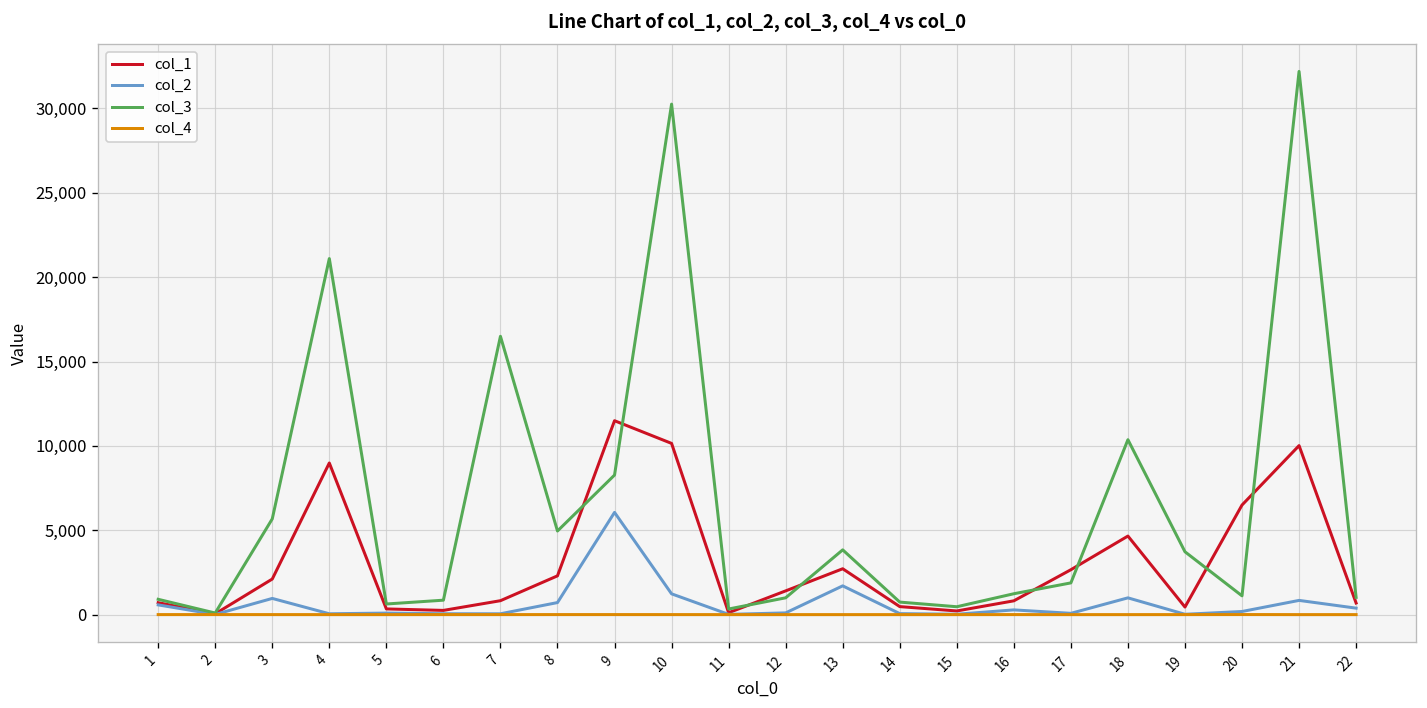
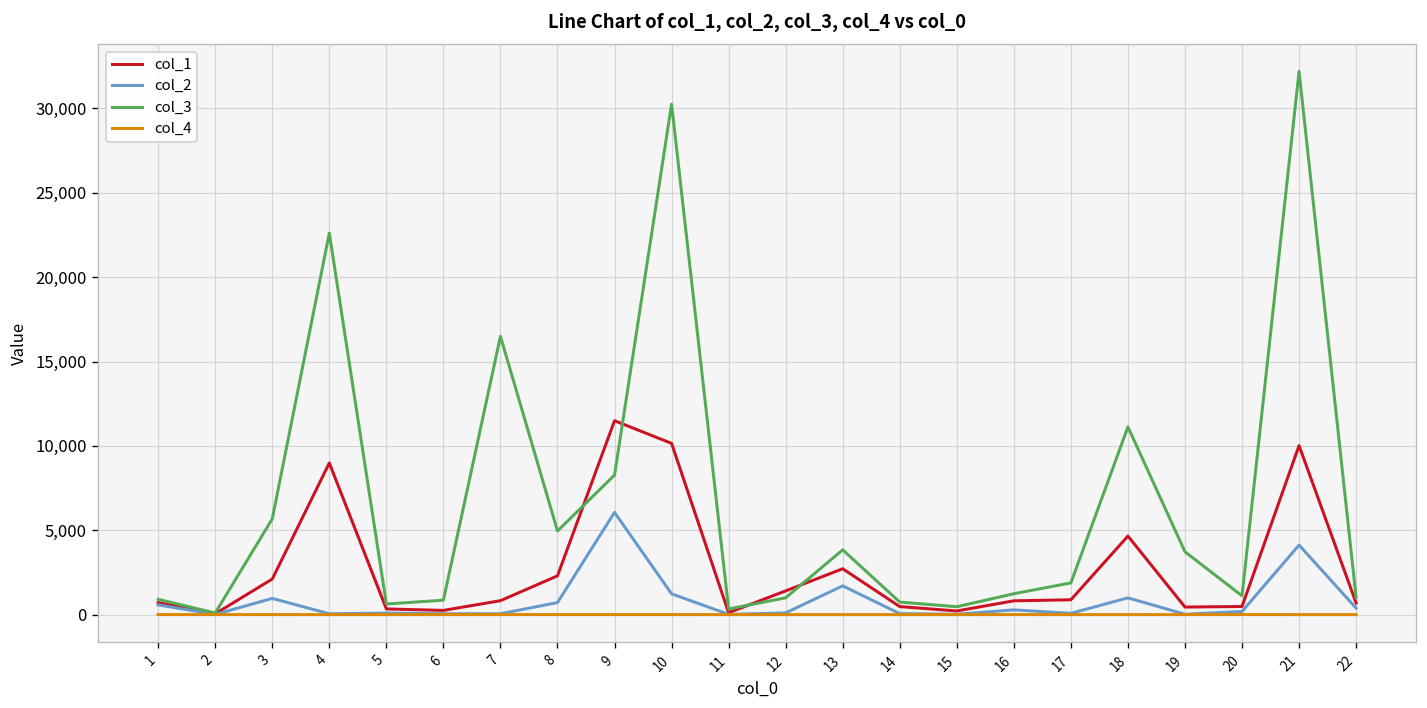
col_3, 4: 21,100 -> 22,600
col_1, 17: 2,700 -> 900
col_3, 18: 10,400 -> 11,100
col_1, 20: 6,500 -> 500
col_2, 21: 800 -> 4,100
